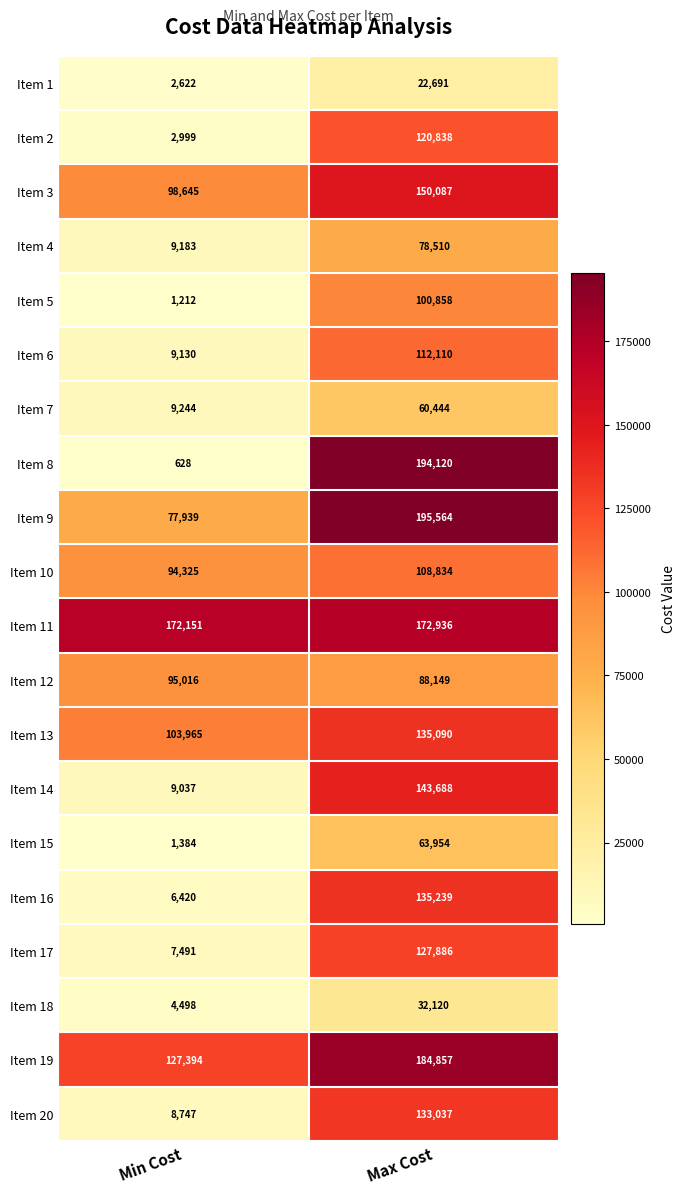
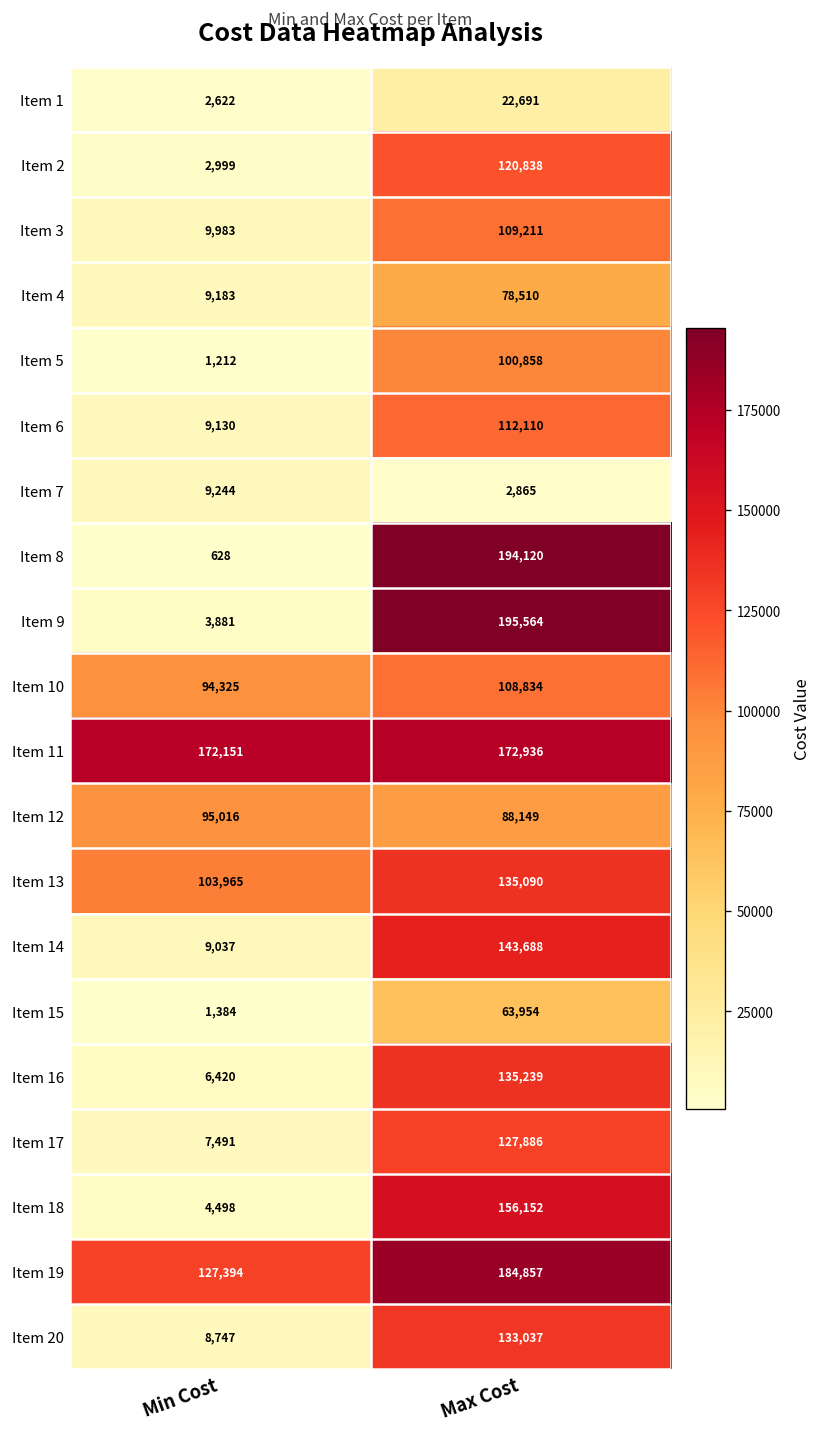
Item 3, Min Cost: 98,645 -> 9,983
Item 3, Max Cost: 150,087 -> 109,211
Item 7, Max Cost: 60,444 -> 2,865
Item 9, Min Cost: 77,939 -> 3,881
Item 18, Max Cost: 32,120 -> 156,152
